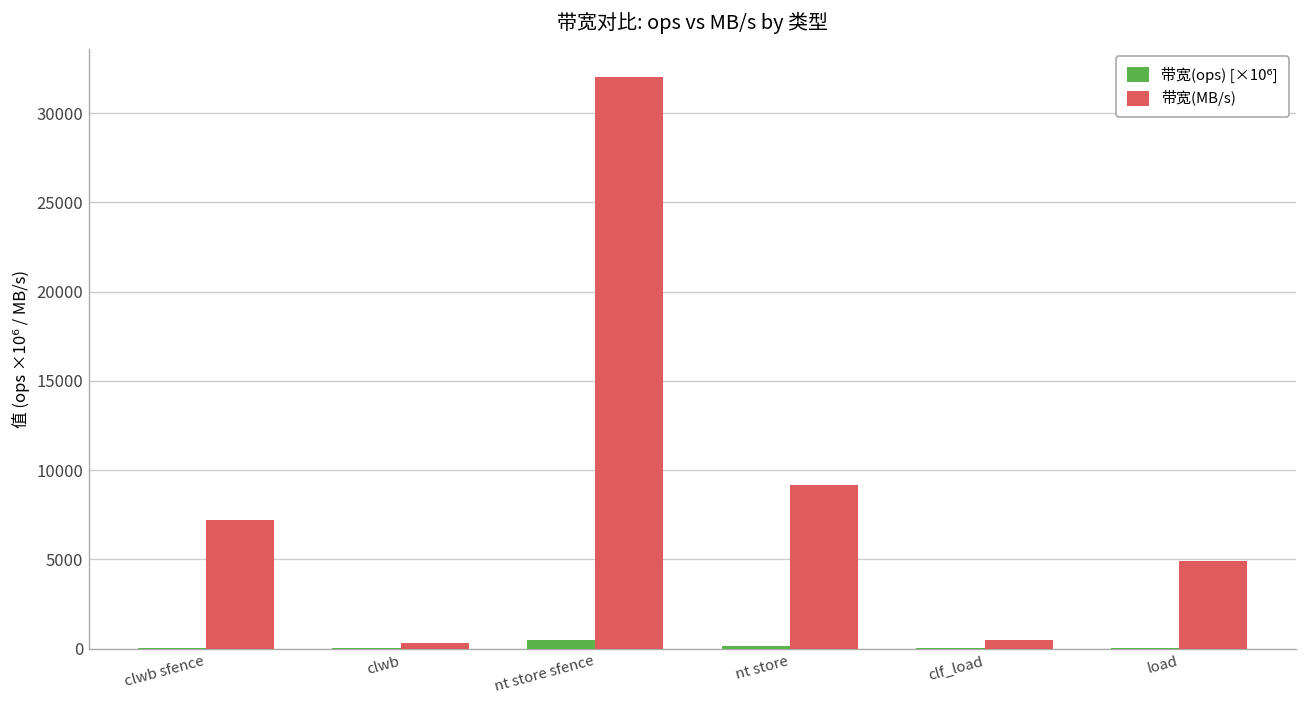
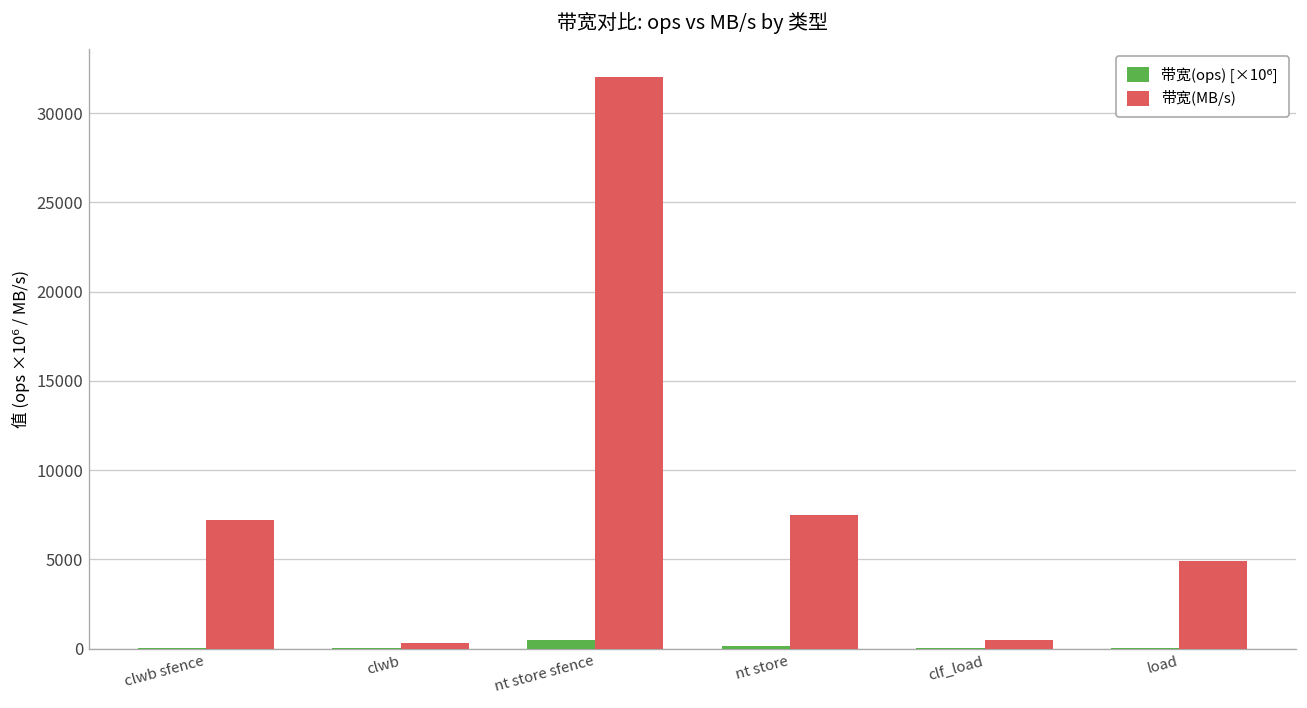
带宽(MB/s), nt store: 9100 -> 7500
